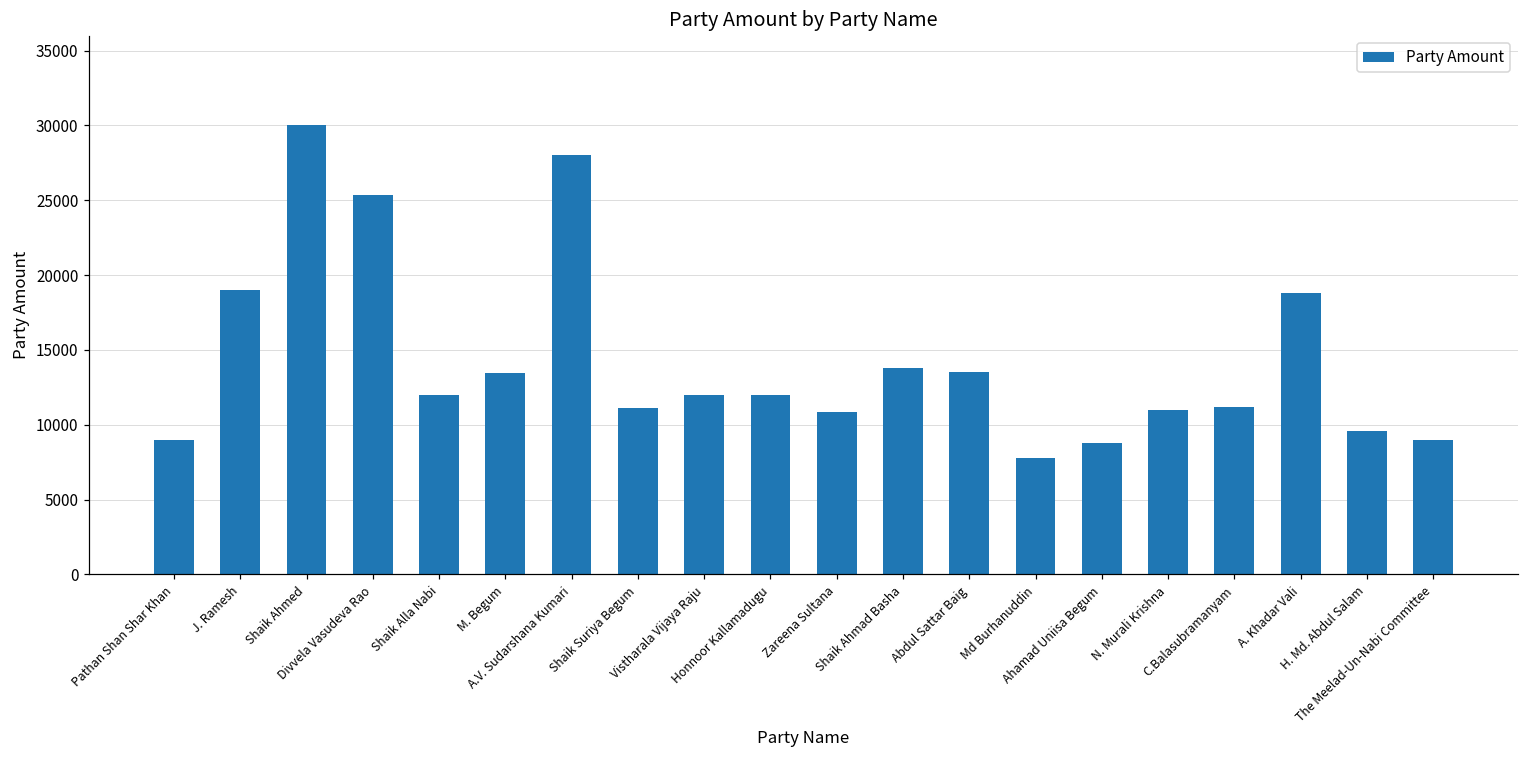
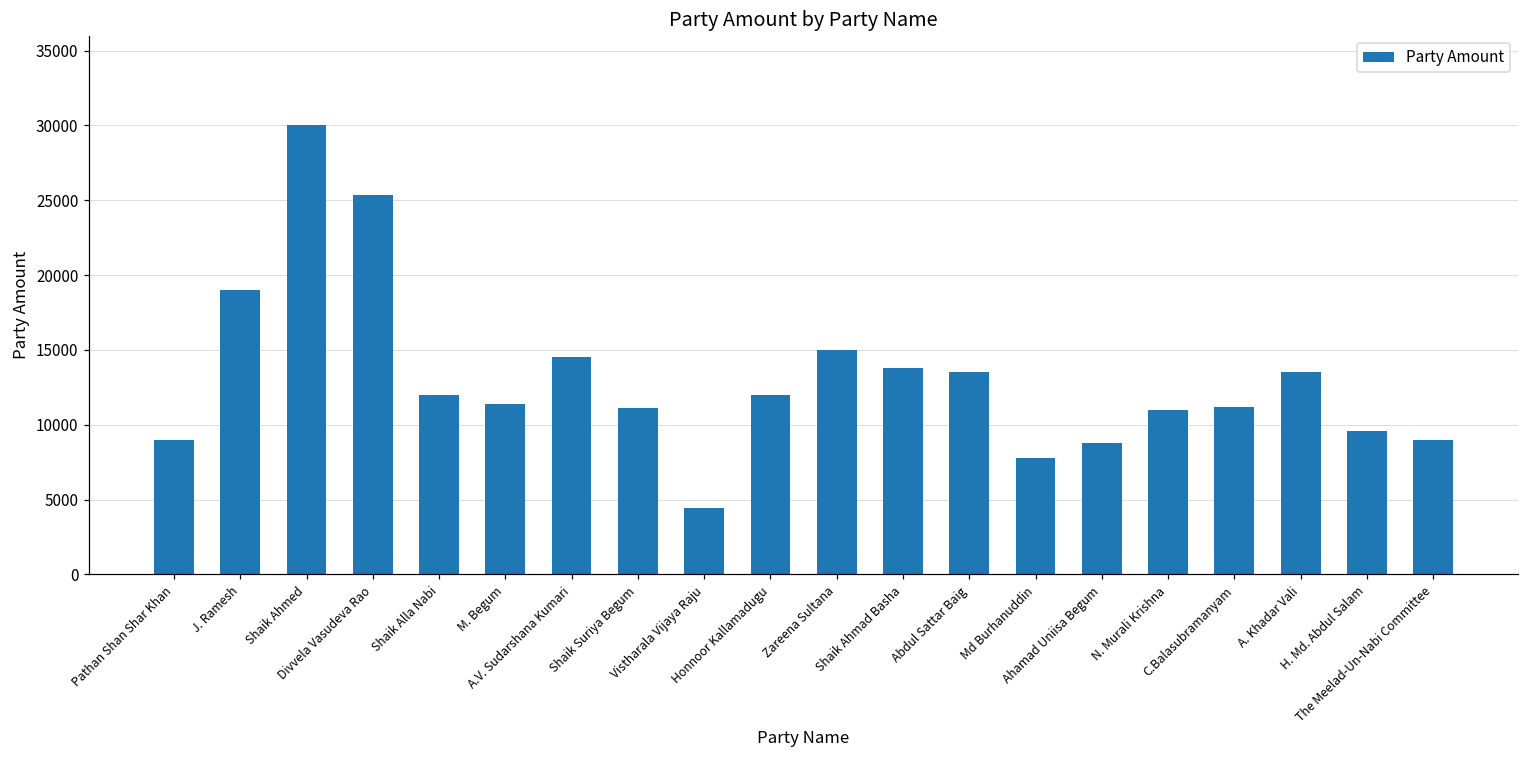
M. Begum: 13500 -> 11400
A.V. Sudarshana Kumari: 28000 -> 14500
Vistharala Vijaya Raju: 12000 -> 4400
Zareena Sultana: 10800 -> 15000
A. Khadar Vali: 18800 -> 13500
